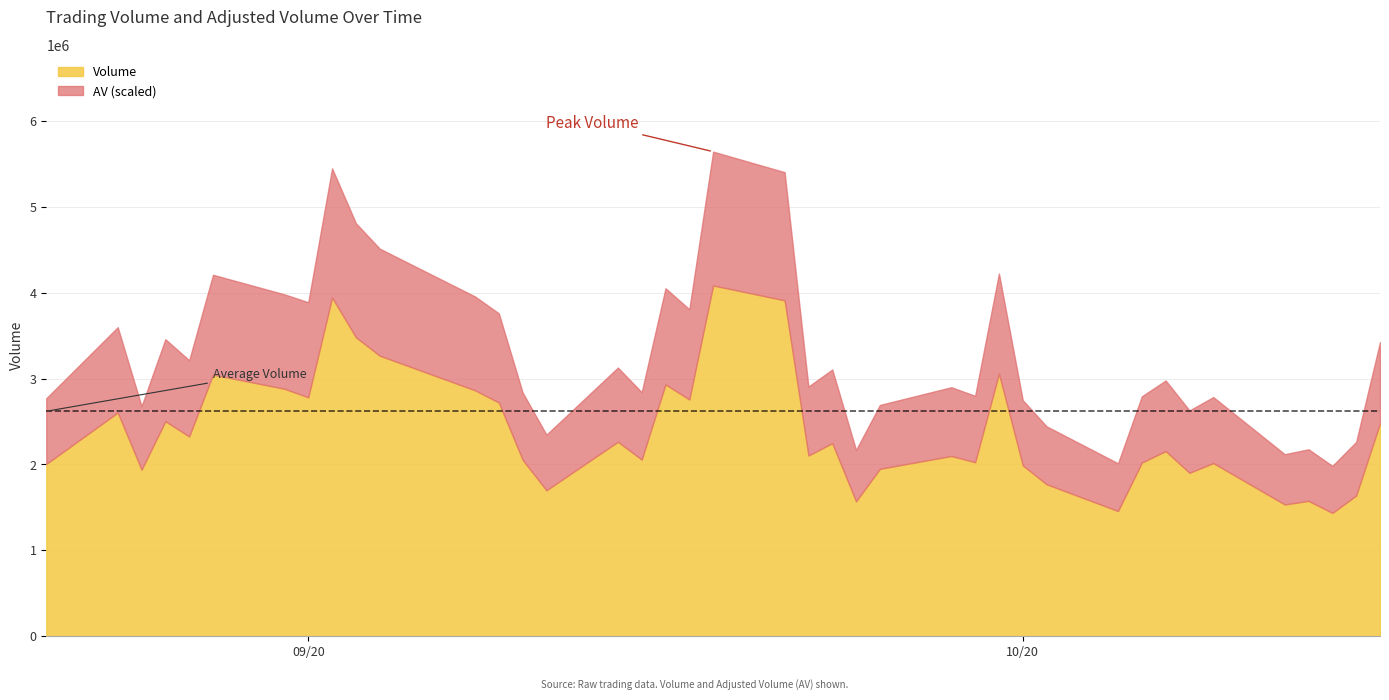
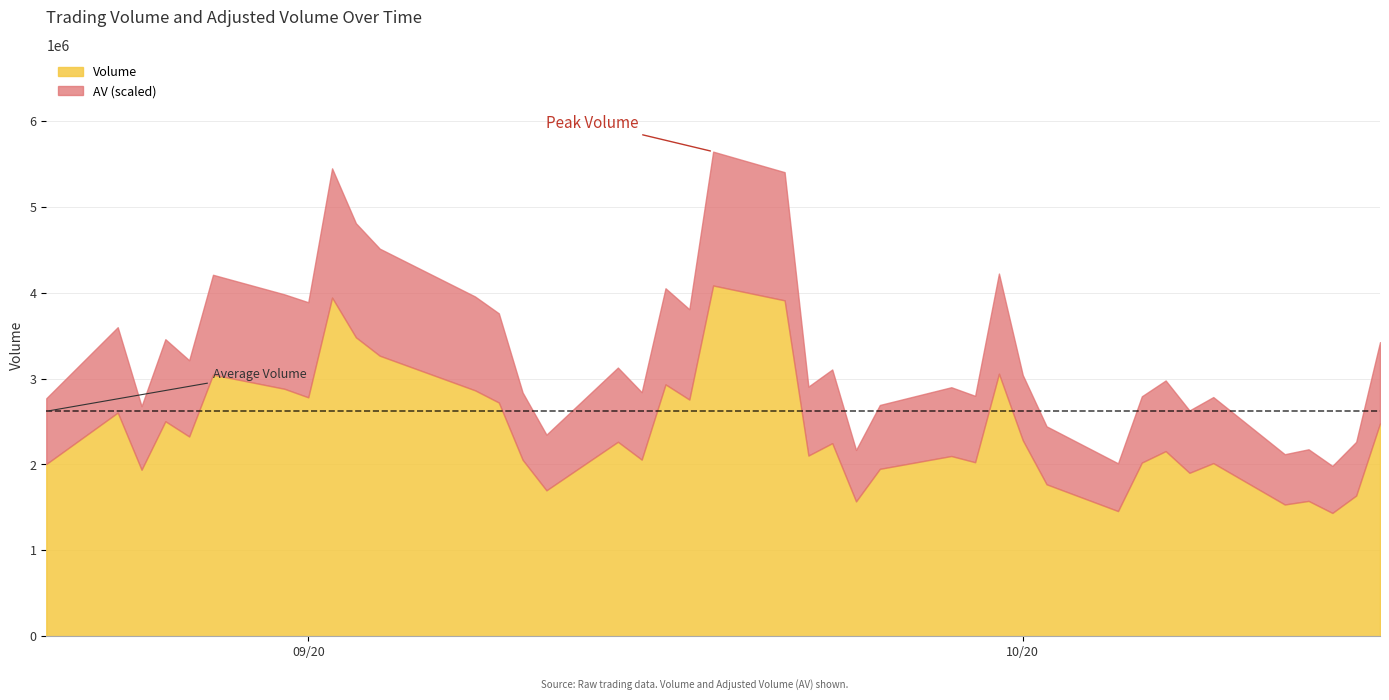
Volume, 10/20: 2000000 -> 2300000
